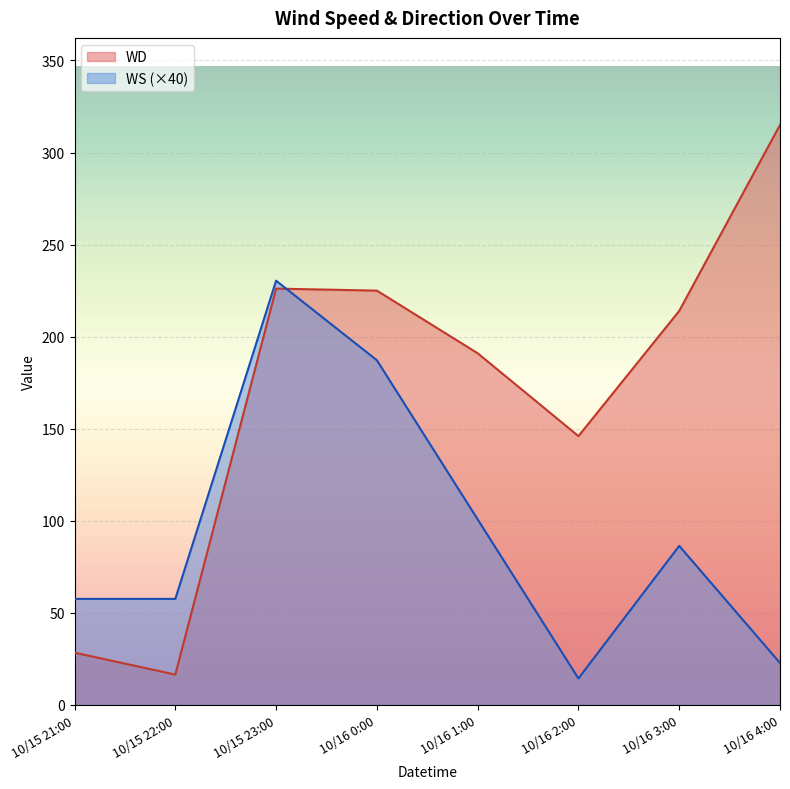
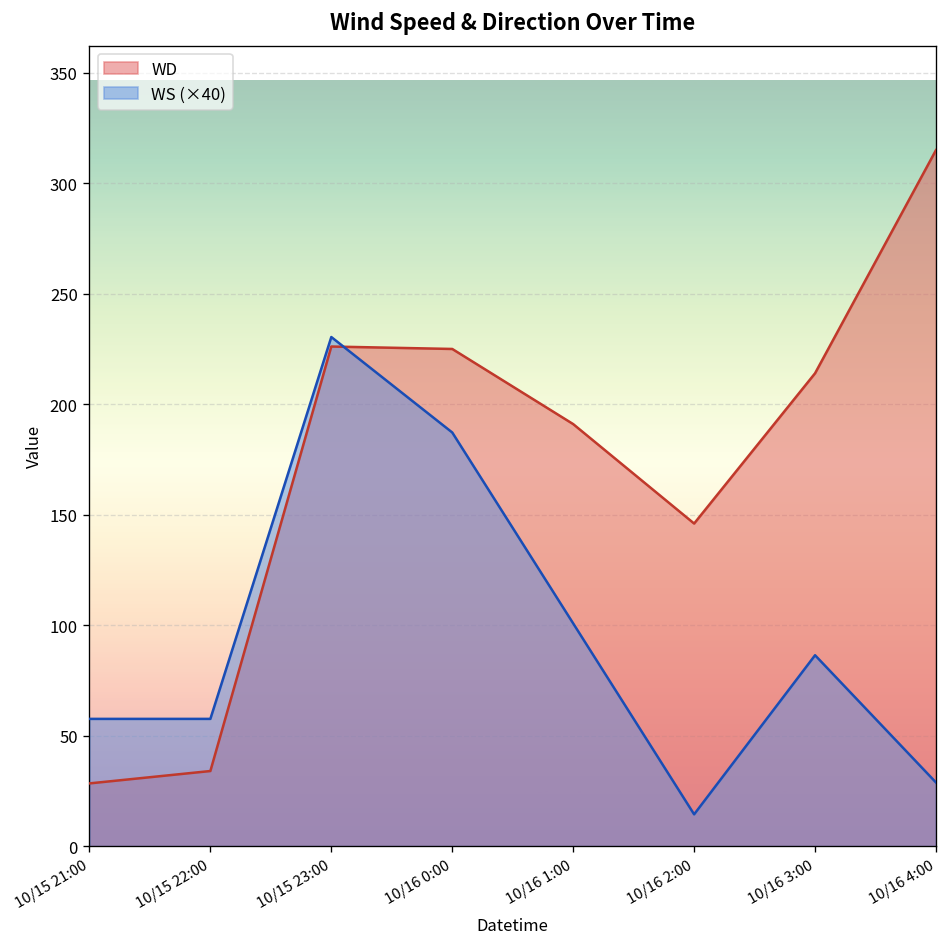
WD, 10/15 22:00: 17 -> 34
WS (×40), 10/16 4:00: 23 -> 29
